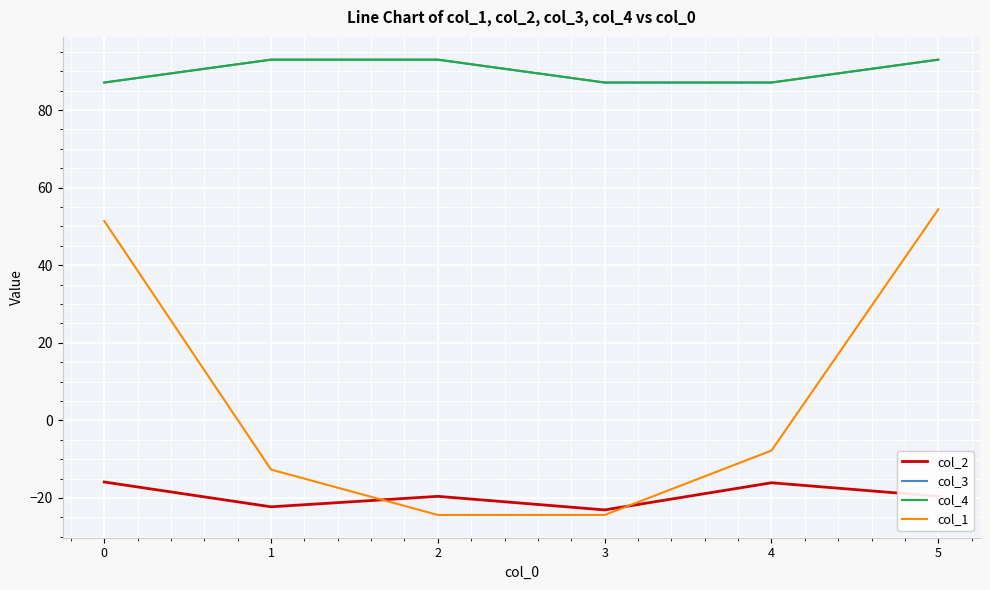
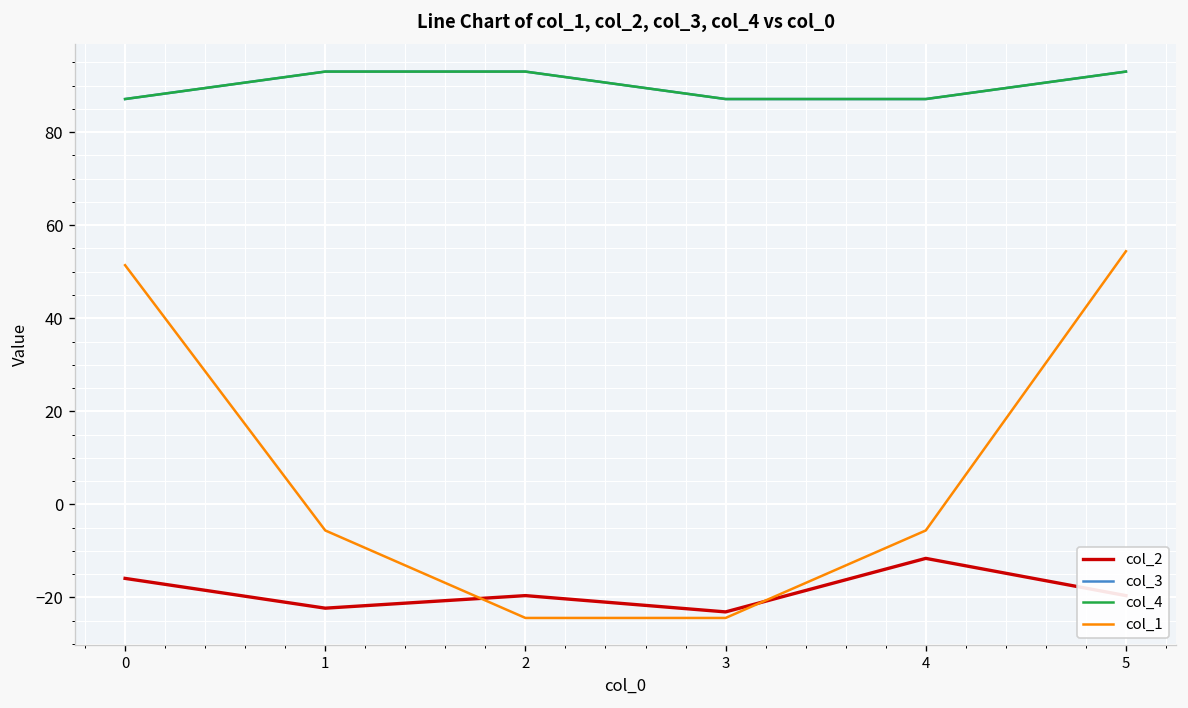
col_1, 1: -13 -> -6
col_2, 4: -16 -> -12
col_1, 4: -8 -> -6
